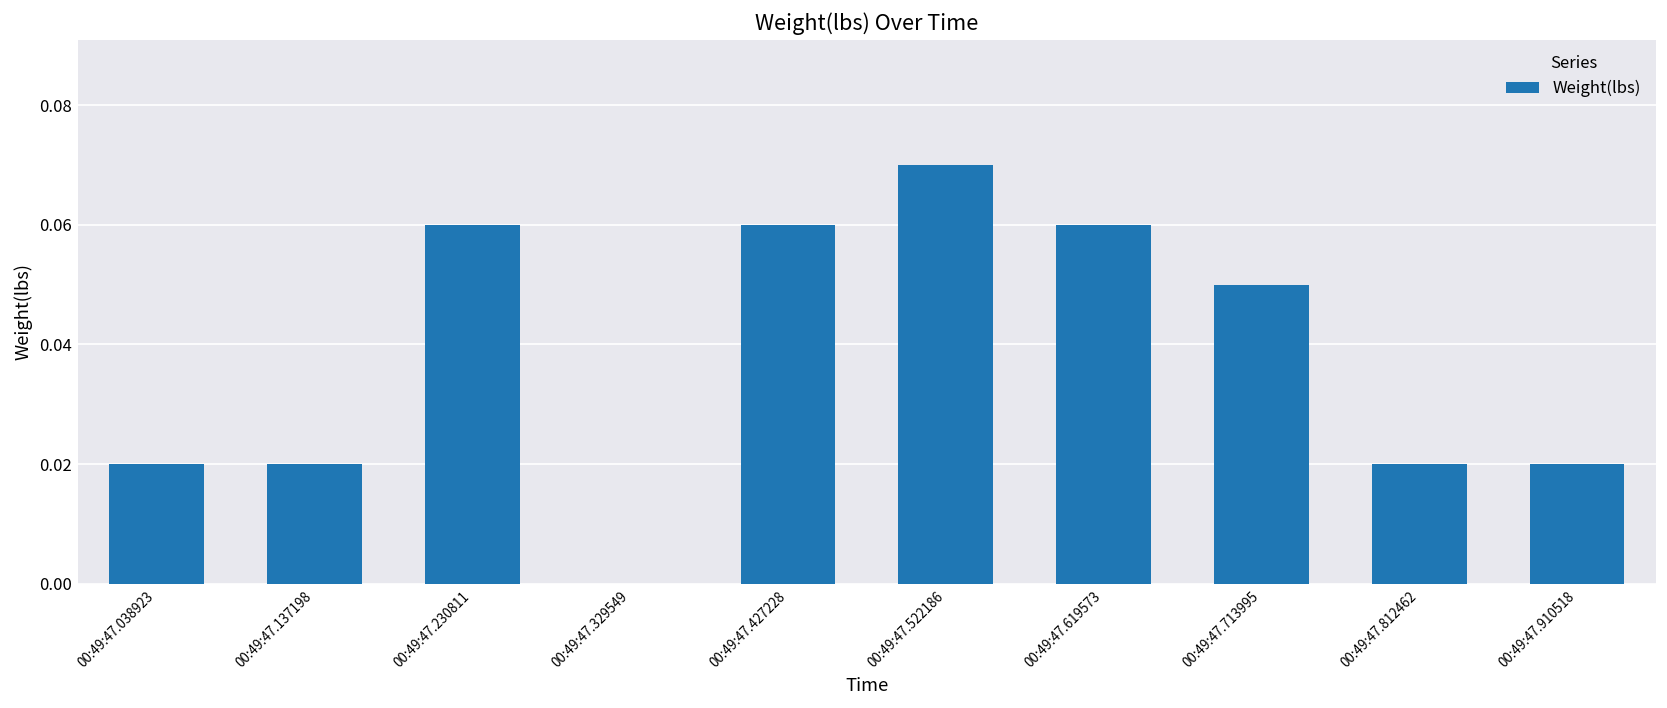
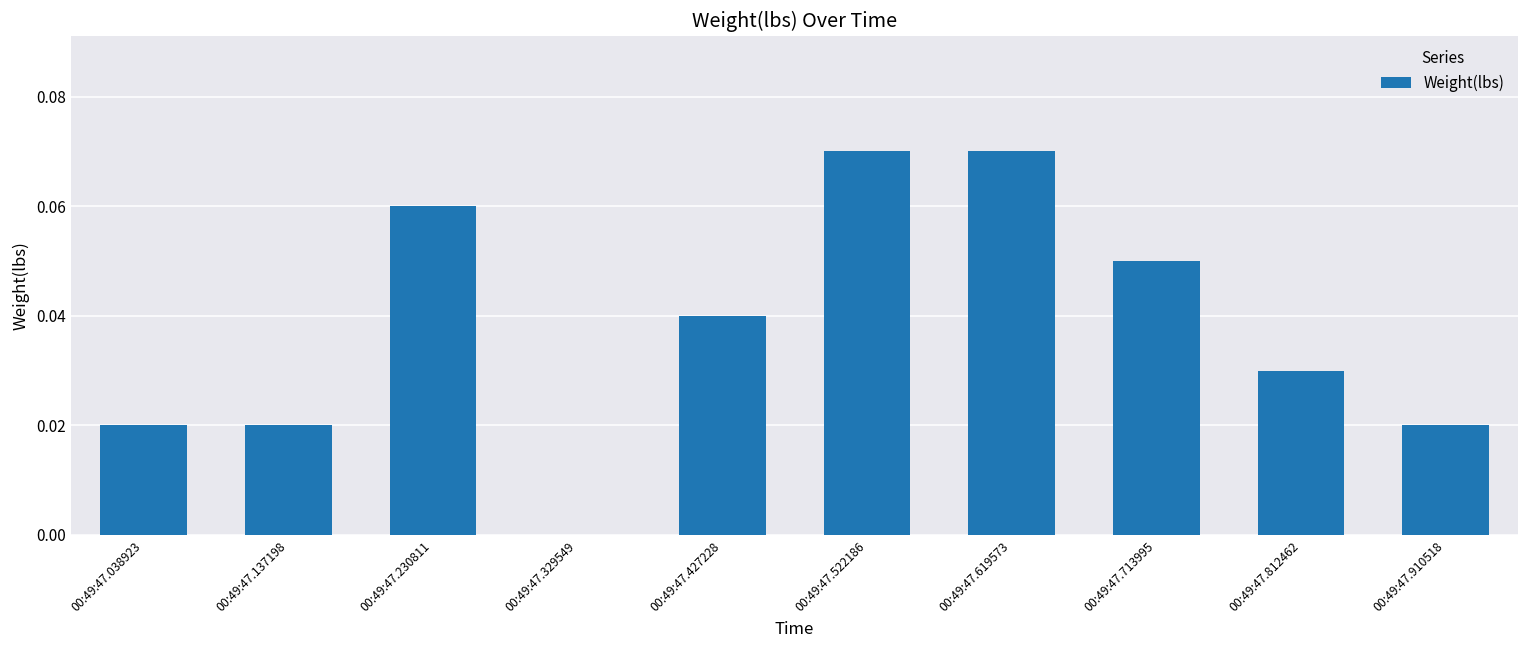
00:49:47.427228: 0.06 -> 0.04
00:49:47.619573: 0.06 -> 0.07
00:49:47.812462: 0.02 -> 0.03
